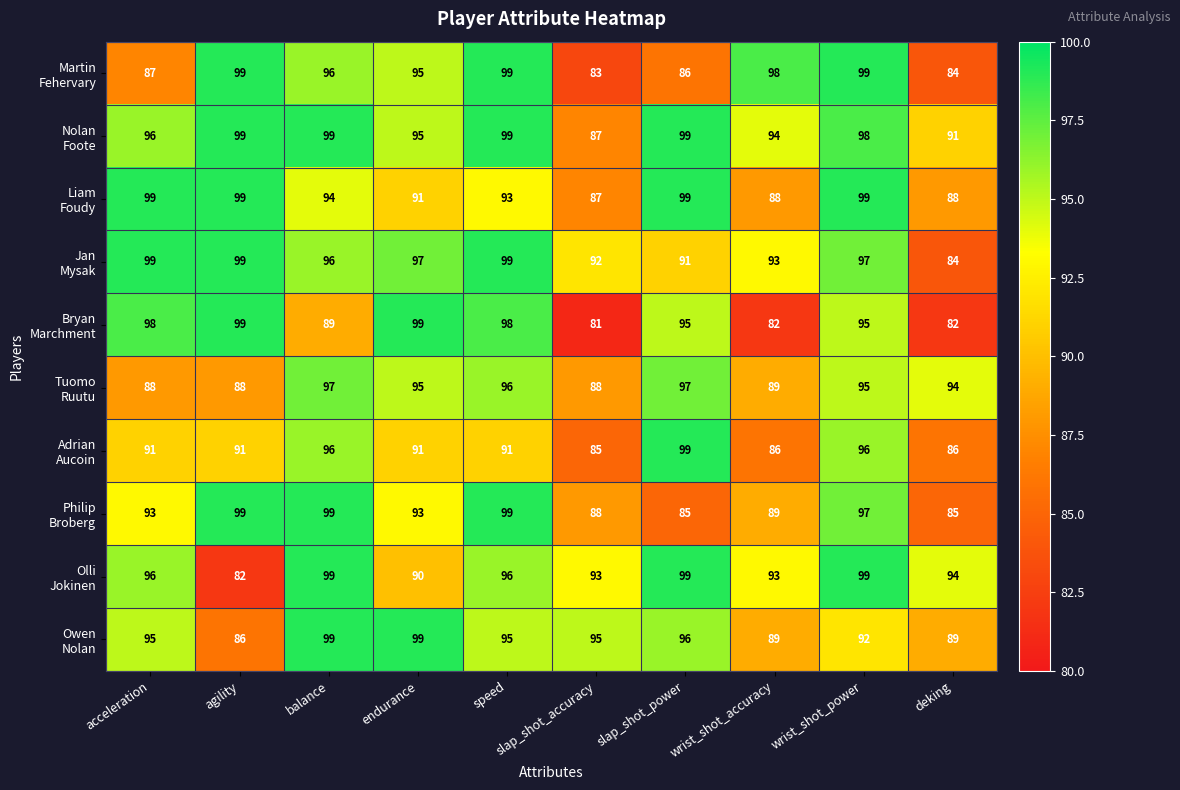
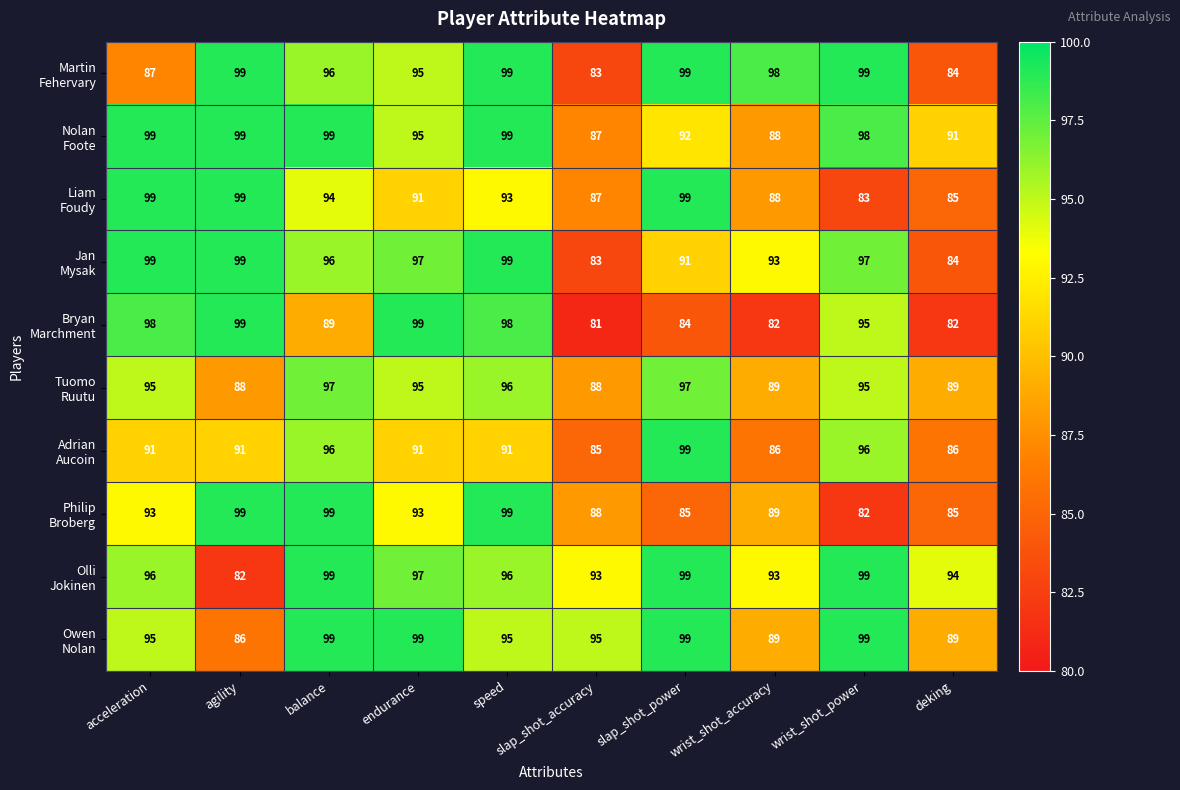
Martin Fehervary, slap_shot_power: 86 -> 99
Nolan Foote, acceleration: 96 -> 99
Nolan Foote, slap_shot_power: 99 -> 92
Nolan Foote, wrist_shot_accuracy: 94 -> 88
Liam Foudy, wrist_shot_power: 99 -> 83
Liam Foudy, deking: 88 -> 85
Jan Mysak, slap_shot_accuracy: 92 -> 83
Bryan Marchment, slap_shot_power: 95 -> 84
Tuomo Ruutu, acceleration: 88 -> 95
Tuomo Ruutu, deking: 94 -> 89
Philip Broberg, wrist_shot_power: 97 -> 82
Olli Jokinen, endurance: 90 -> 97
Owen Nolan, slap_shot_power: 96 -> 99
Owen Nolan, wrist_shot_power: 92 -> 99
